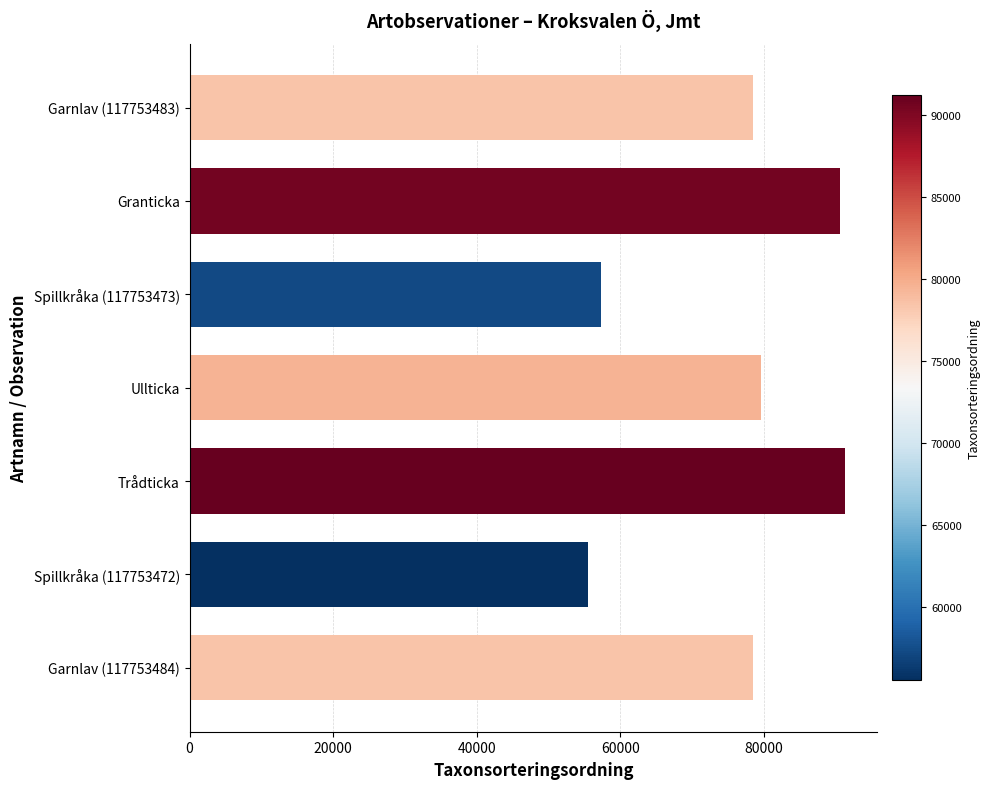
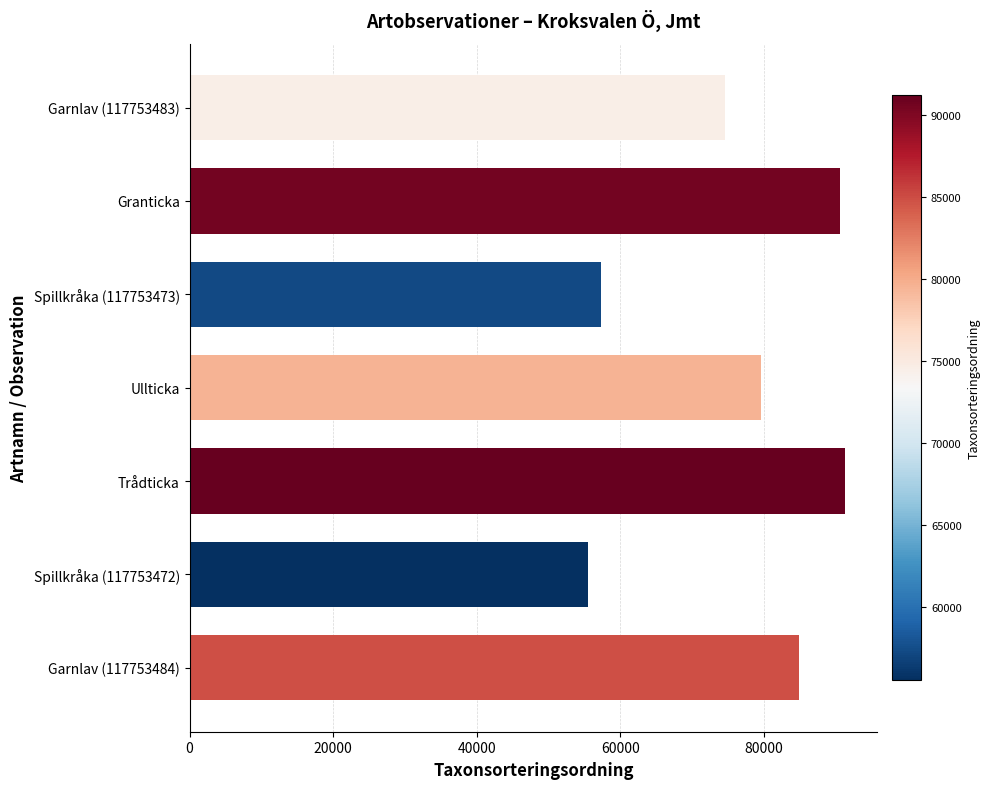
Garnlav (117753483): 78000 -> 75000
Garnlav (117753484): 78000 -> 85000
